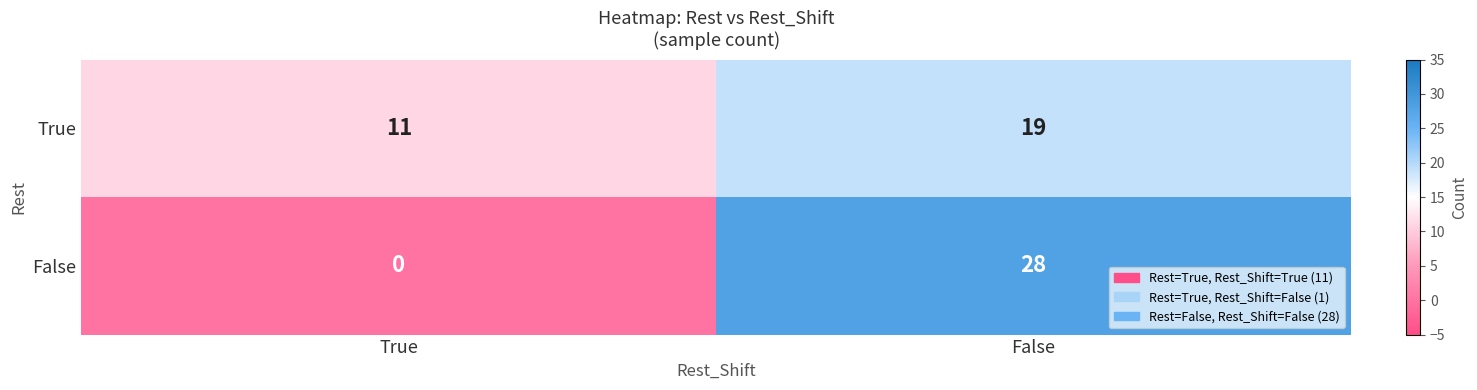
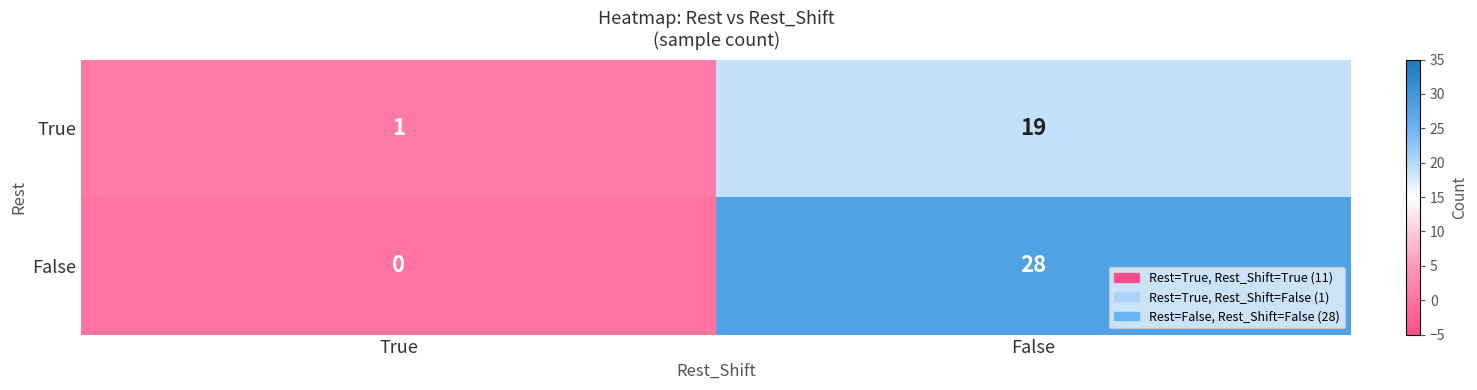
True, True: 11 -> 1
